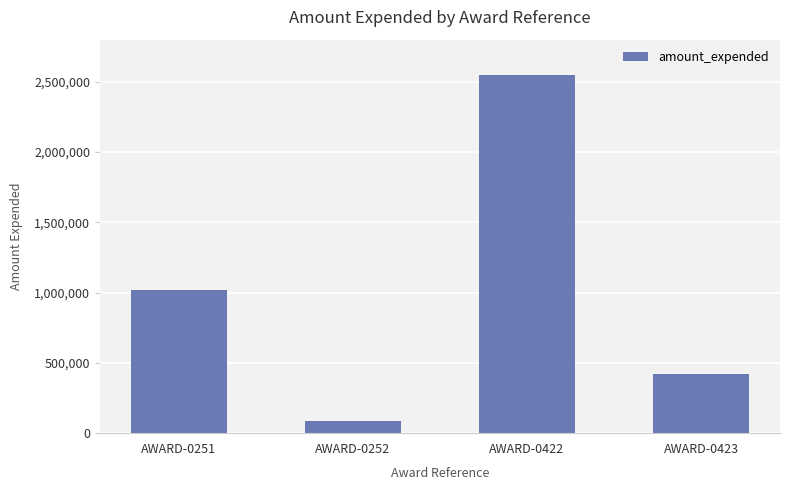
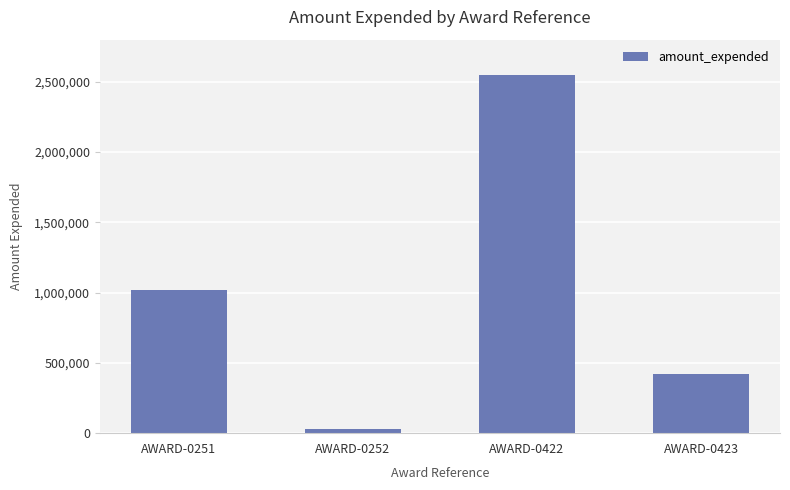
AWARD-0252: 90,000 -> 30,000
